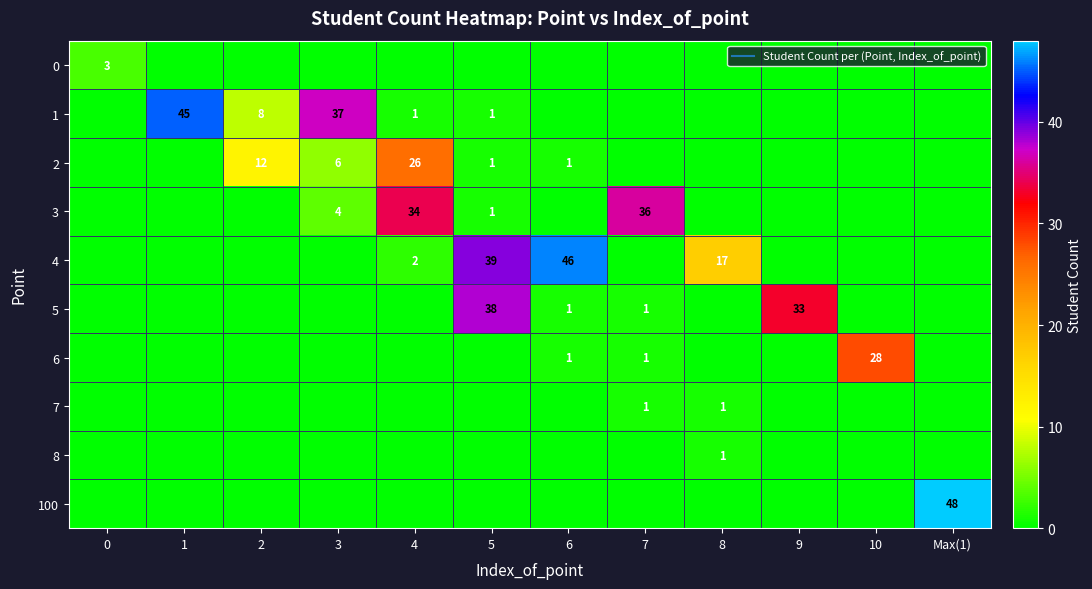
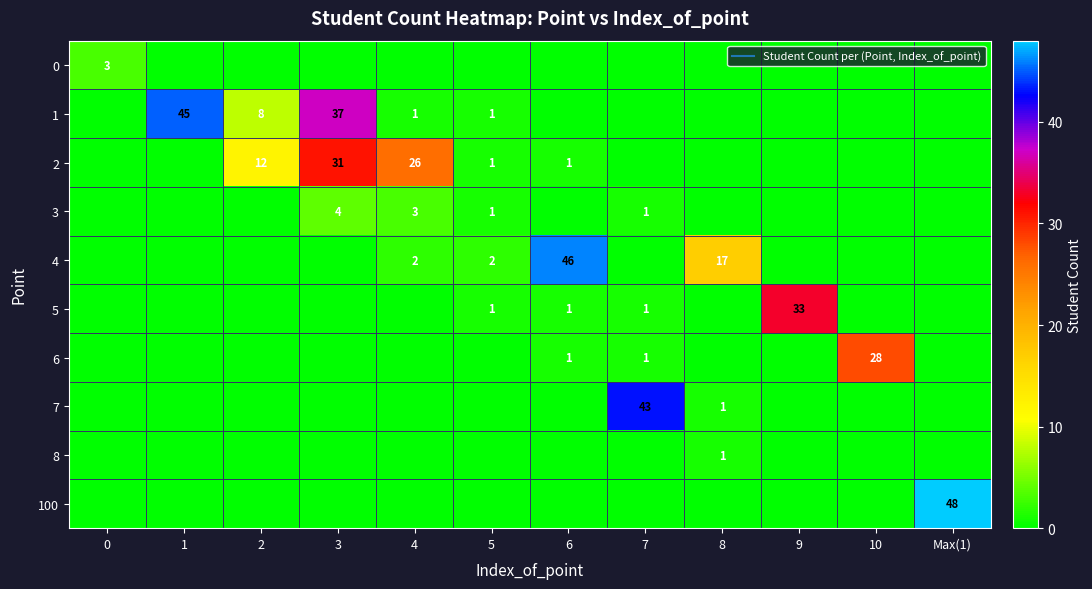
2, 3: 6 -> 31
3, 4: 34 -> 3
3, 7: 36 -> 1
4, 5: 39 -> 2
5, 5: 38 -> 1
7, 7: 1 -> 43
